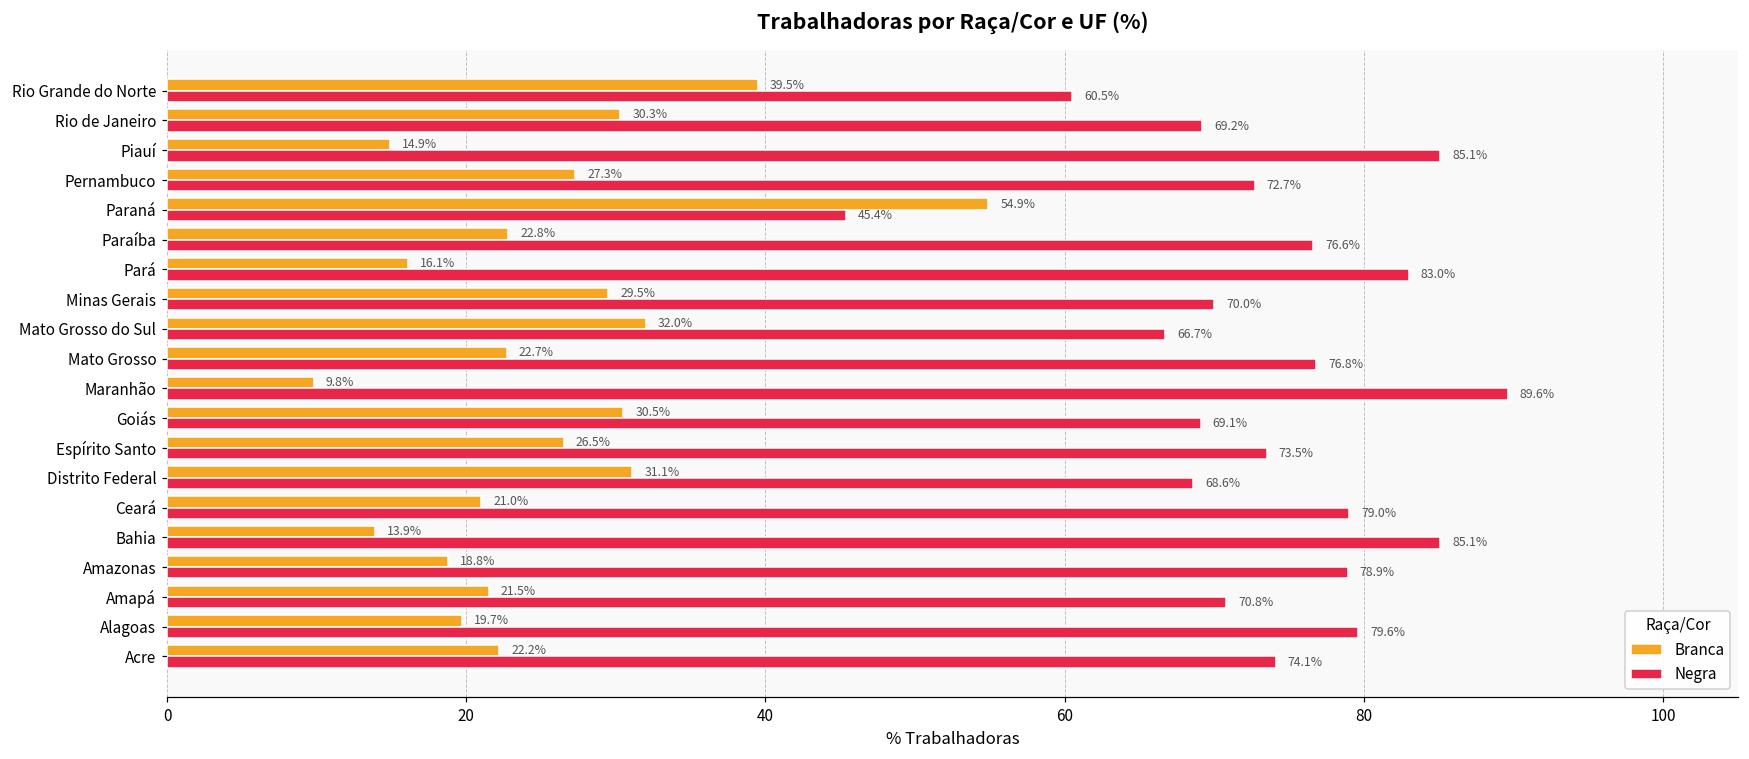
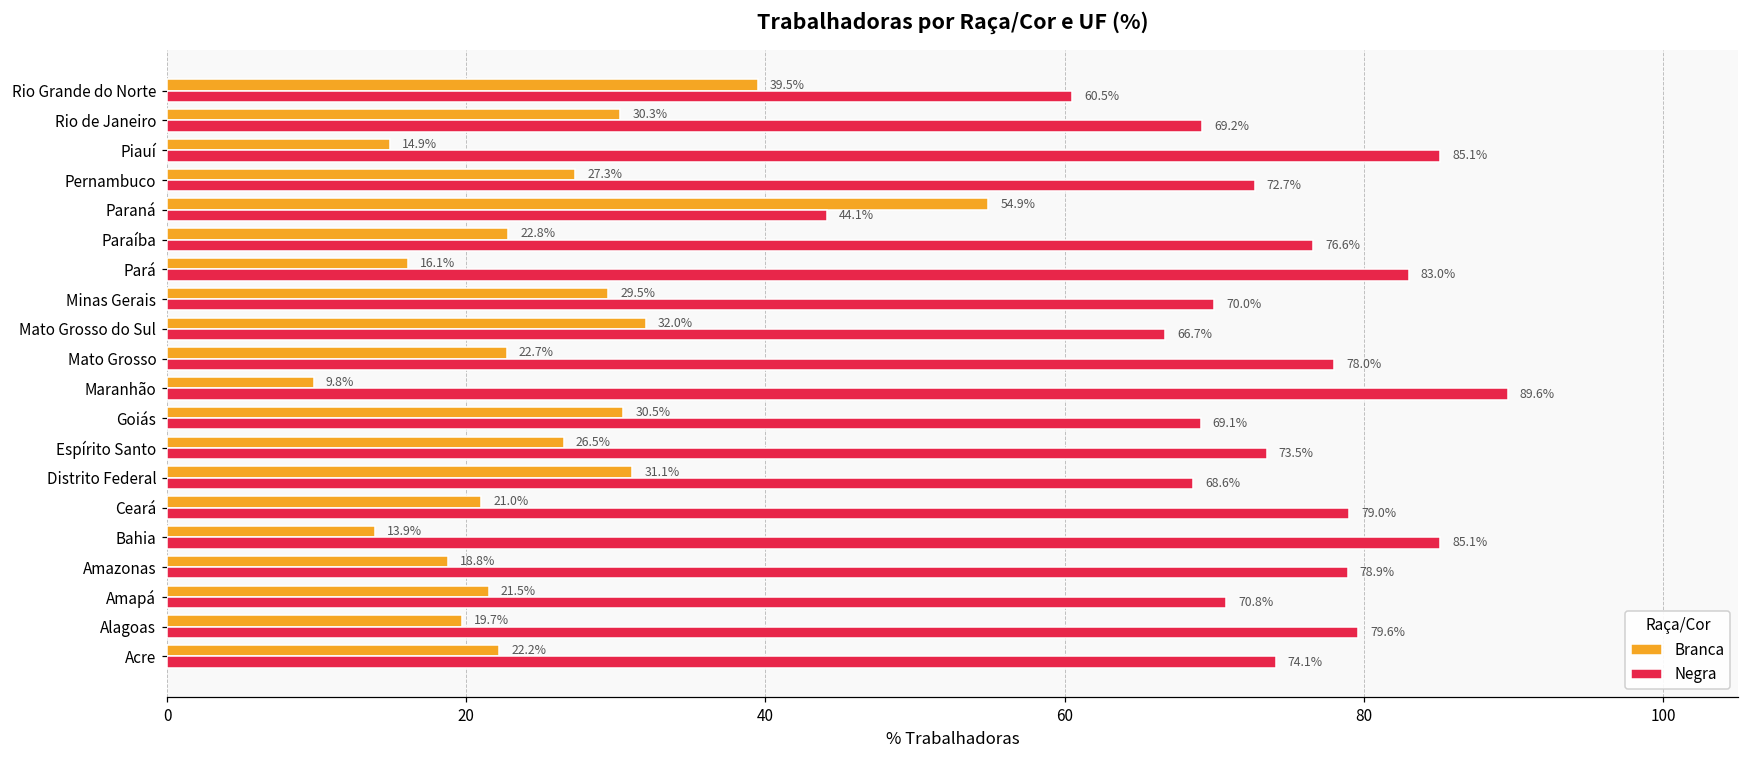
Negra, Paraná: 45.4% -> 44.1%
Negra, Mato Grosso: 76.8% -> 78.0%
